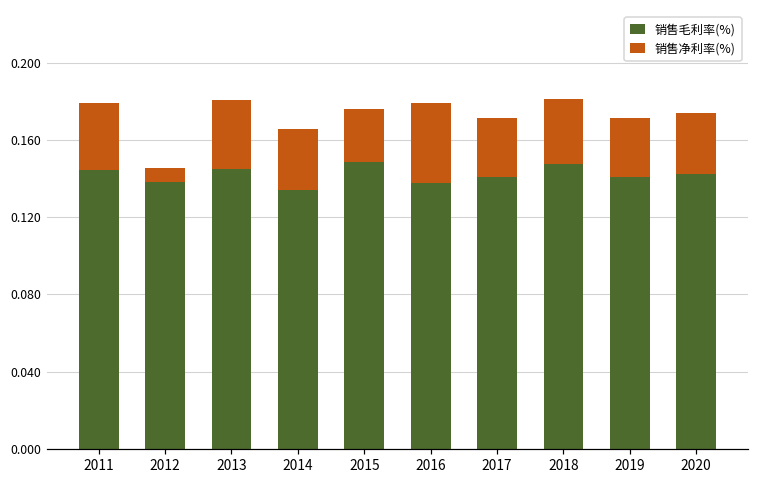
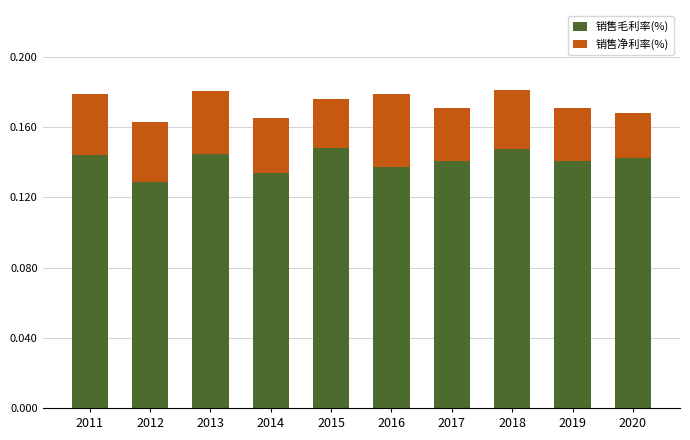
销售毛利率(%), 2012: 0.138 -> 0.129
销售净利率(%), 2012: 0.007 -> 0.034
销售净利率(%), 2020: 0.032 -> 0.026
